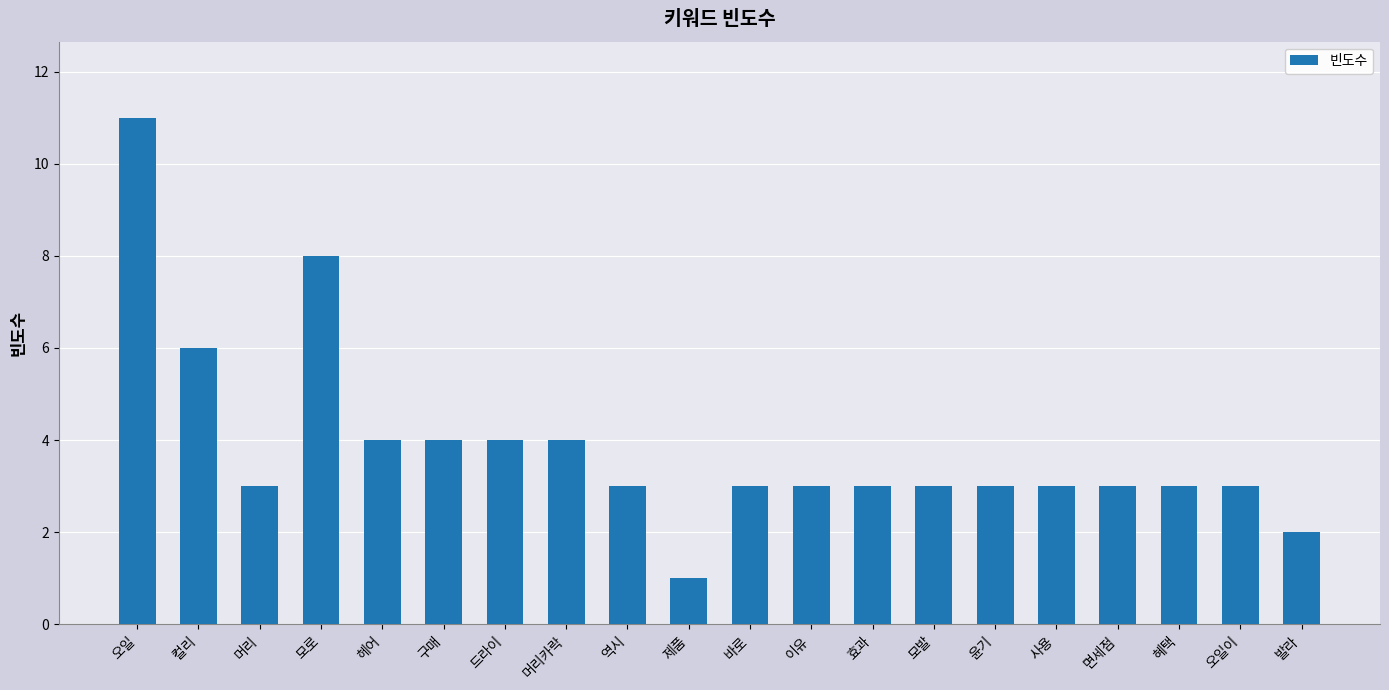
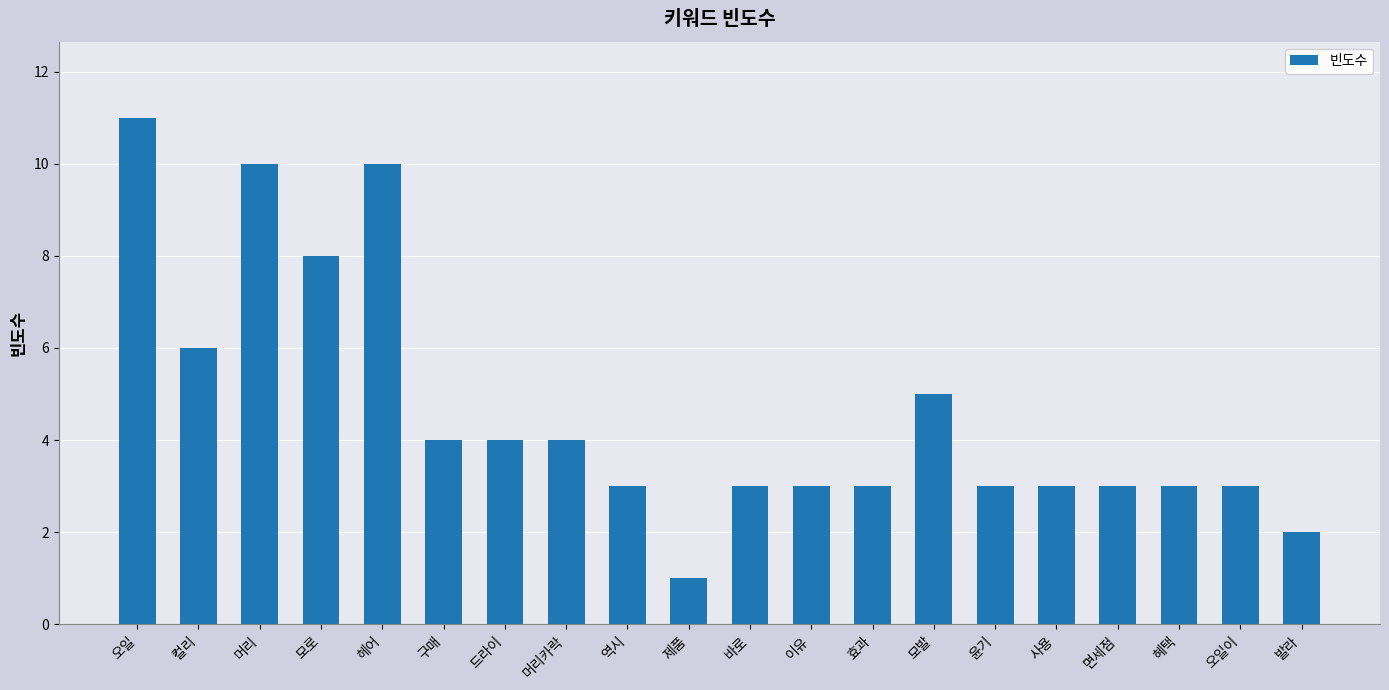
머리: 3 -> 10
헤어: 4 -> 10
모발: 3 -> 5
